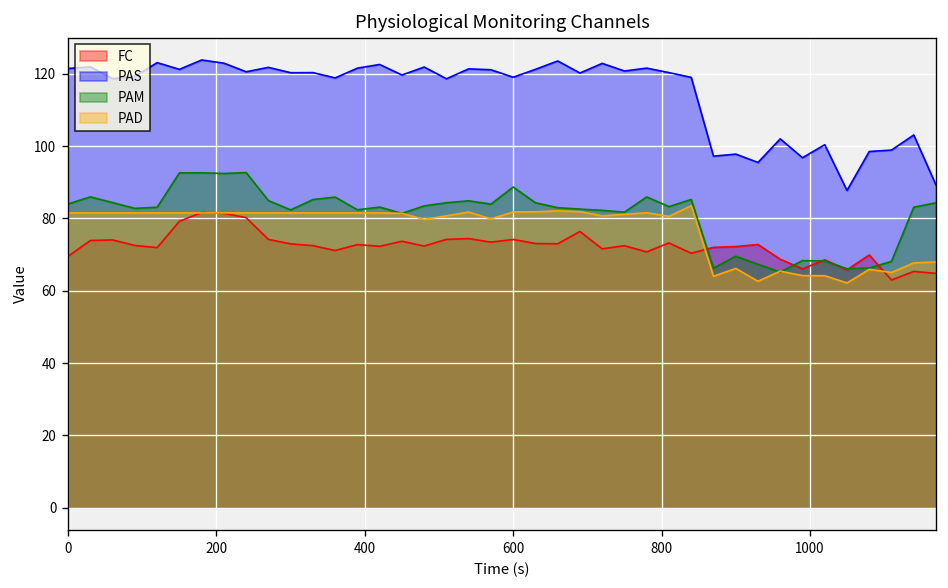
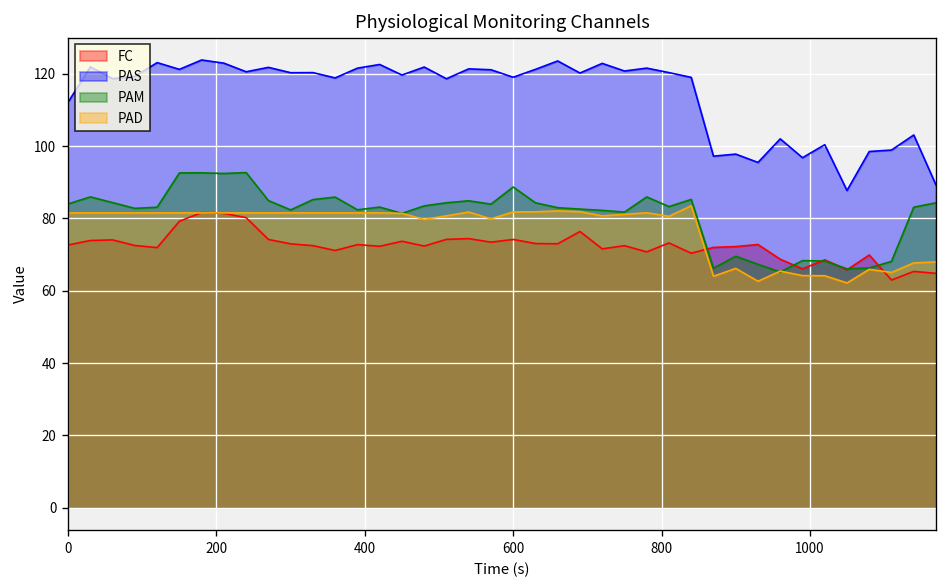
FC, 0: 70 -> 73
PAS, 0: 121 -> 112
